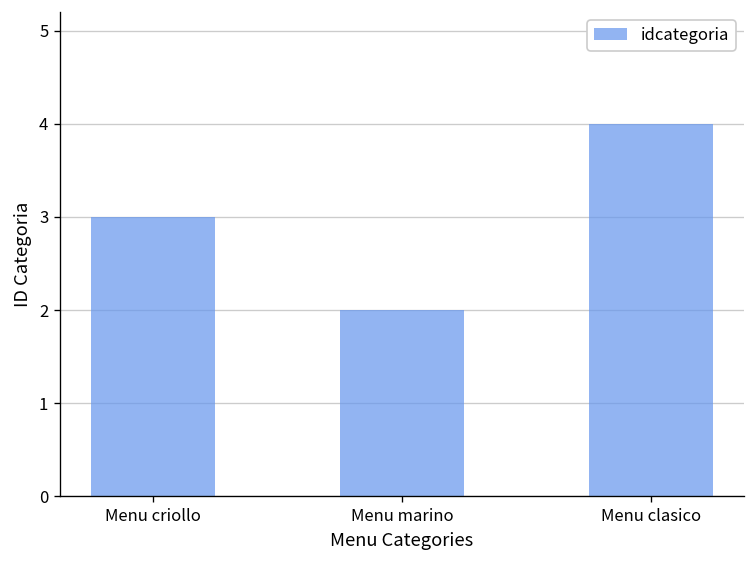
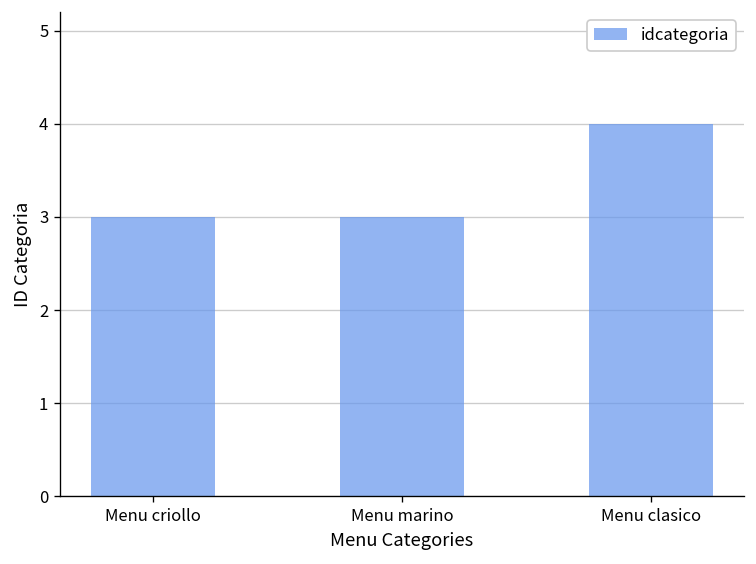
Menu marino: 2 -> 3
